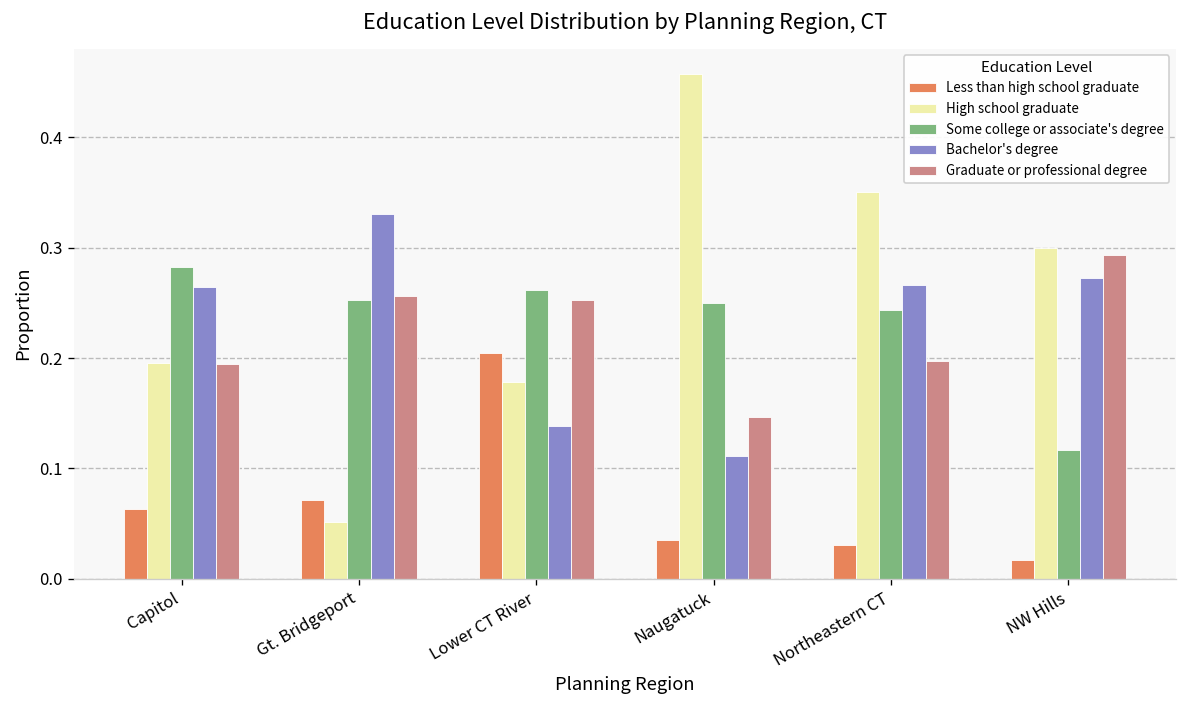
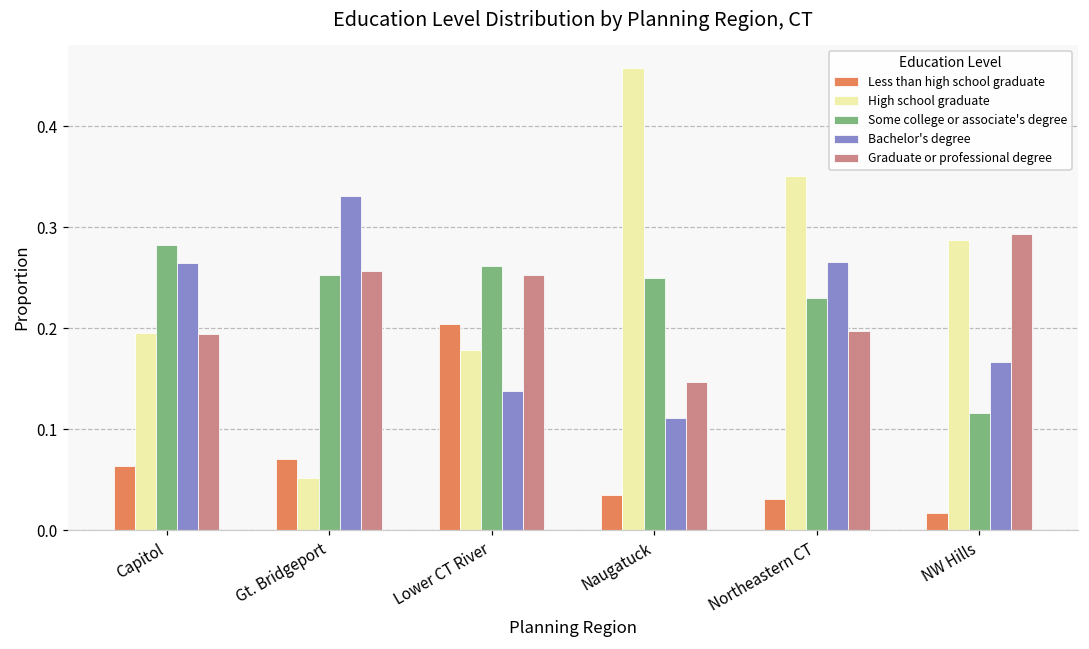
Some college or associate's degree, Northeastern CT: 0.24 -> 0.23
High school graduate, NW Hills: 0.30 -> 0.29
Bachelor's degree, NW Hills: 0.27 -> 0.17
